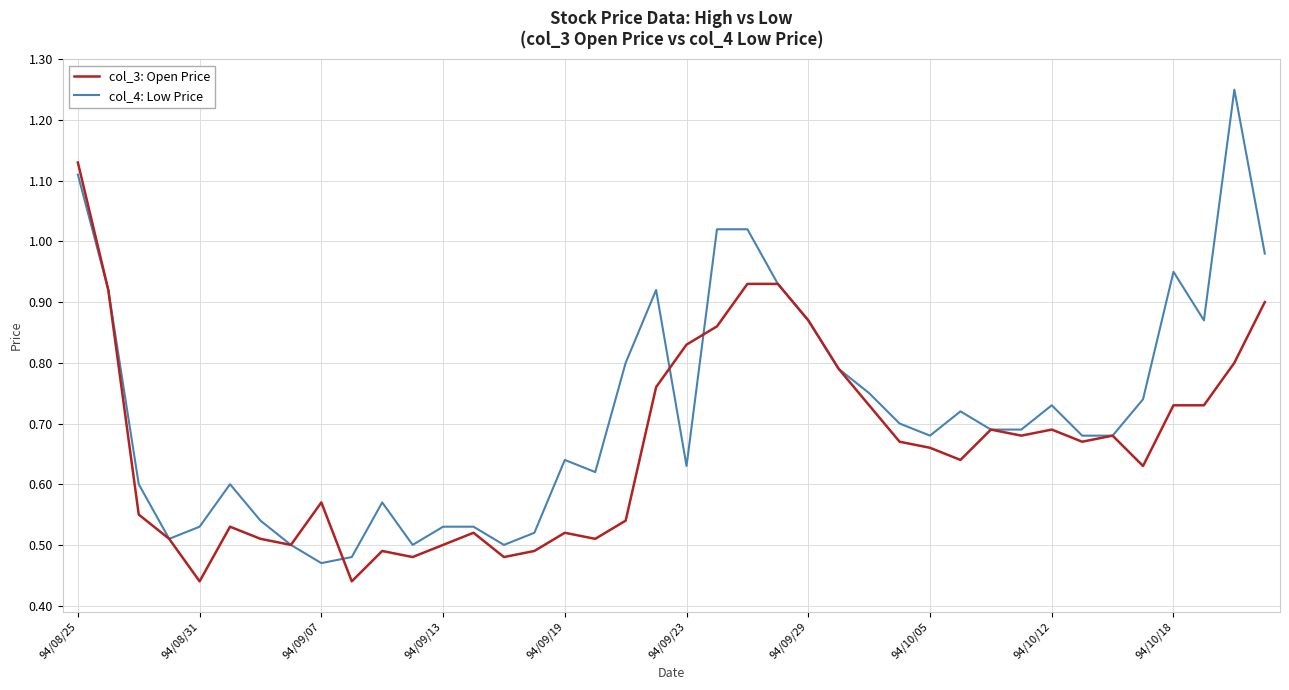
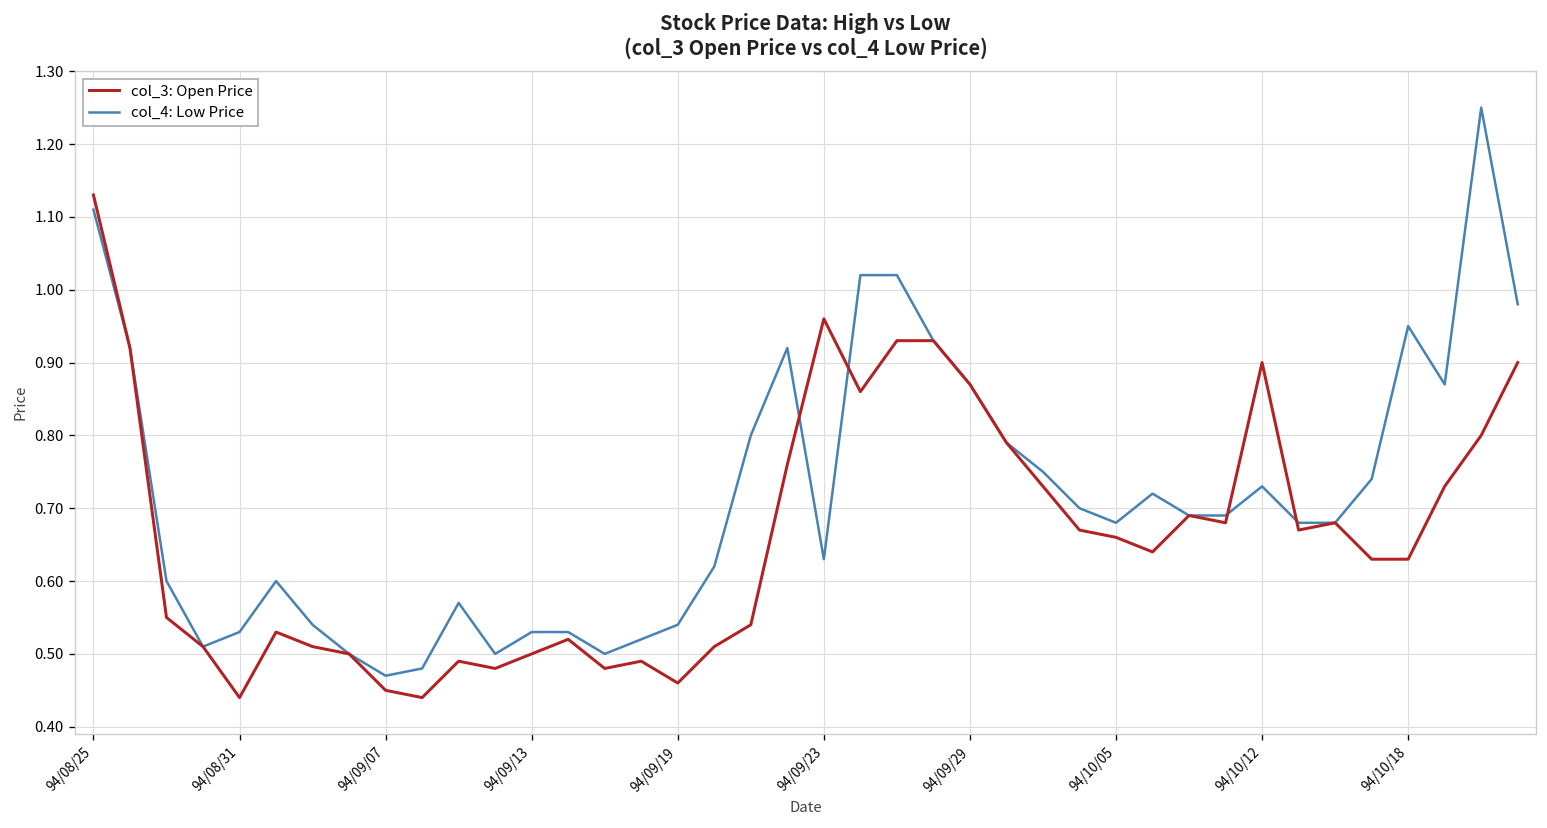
col_3: Open Price, 94/09/07: 0.57 -> 0.45
col_3: Open Price, 94/09/19: 0.52 -> 0.46
col_4: Low Price, 94/09/19: 0.64 -> 0.54
col_3: Open Price, 94/09/23: 0.83 -> 0.96
col_3: Open Price, 94/10/12: 0.69 -> 0.90
col_3: Open Price, 94/10/18: 0.73 -> 0.63
